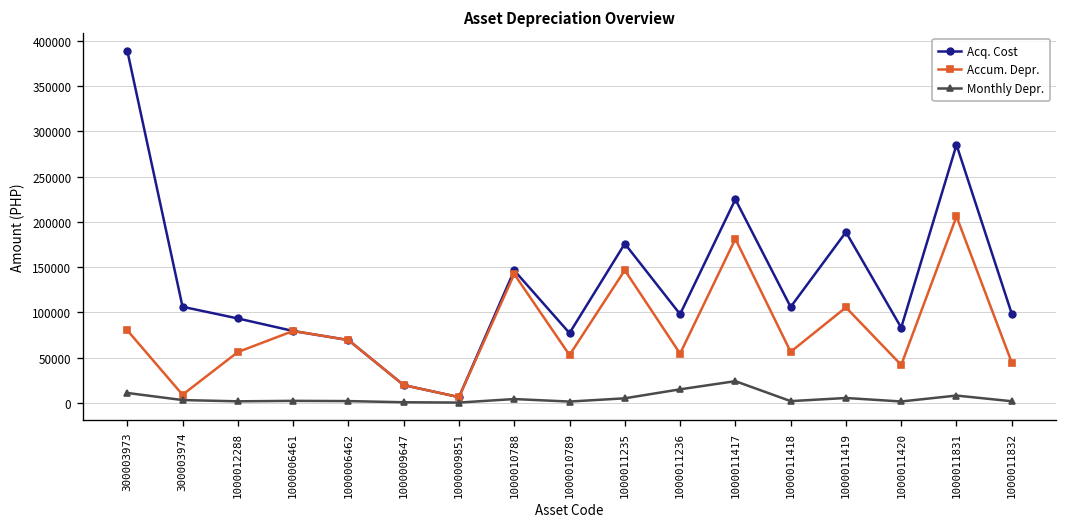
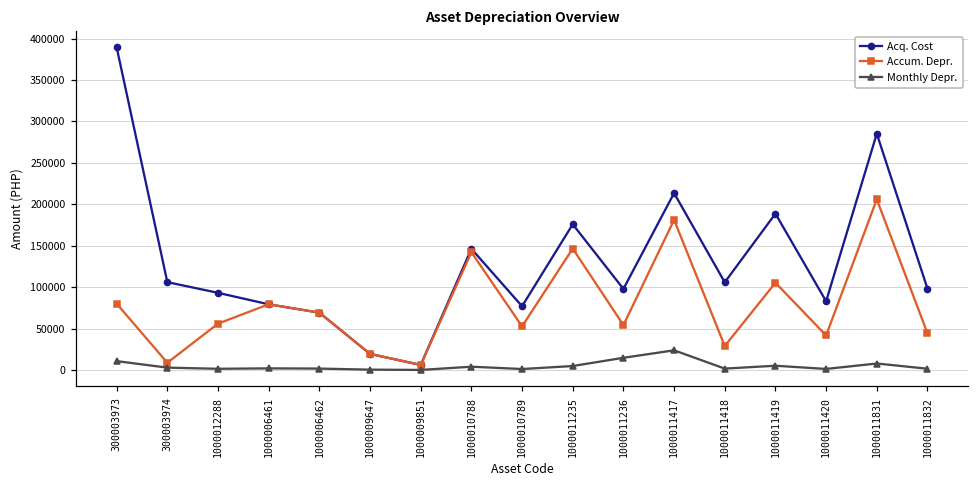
Acq. Cost, 1000011417: 220000 -> 210000
Accum. Depr., 1000011418: 60000 -> 30000
